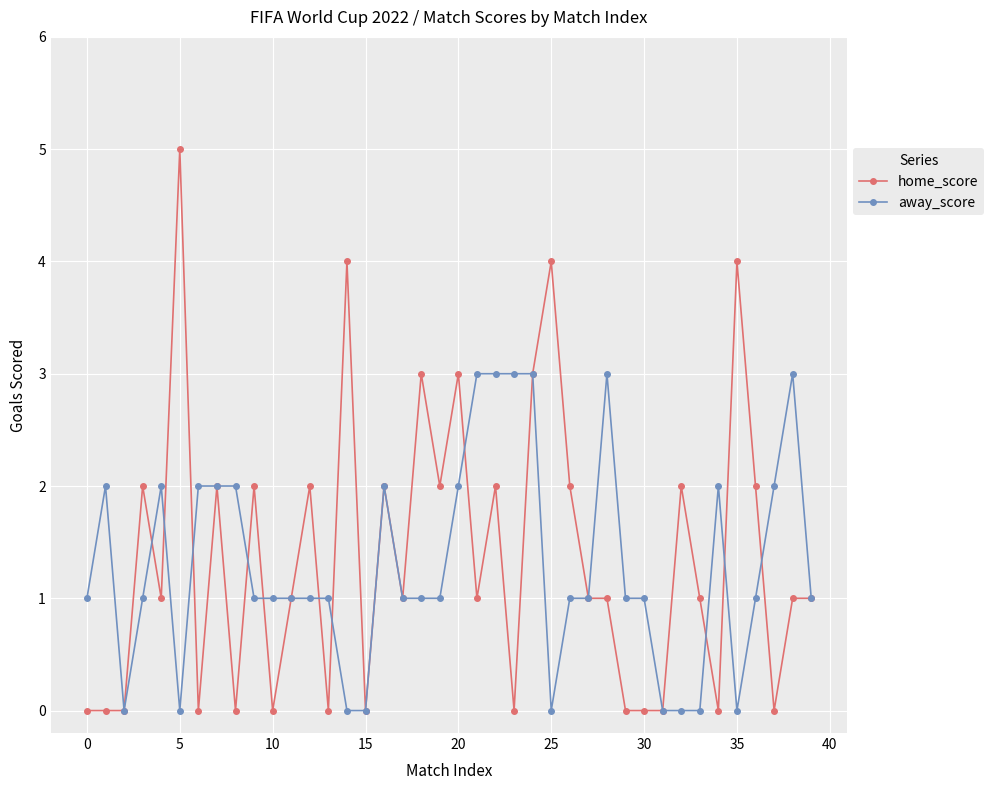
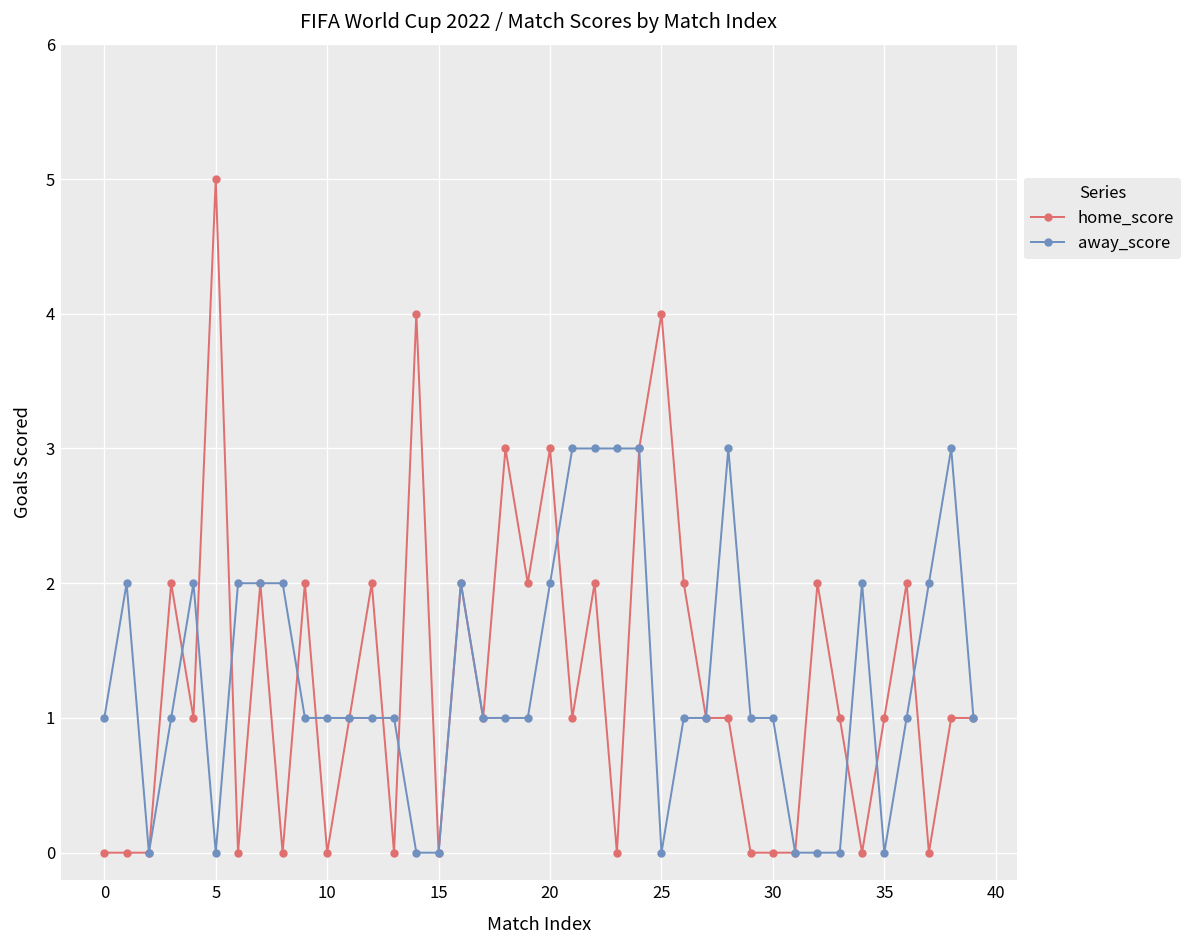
home_score, 35: 4 -> 1
